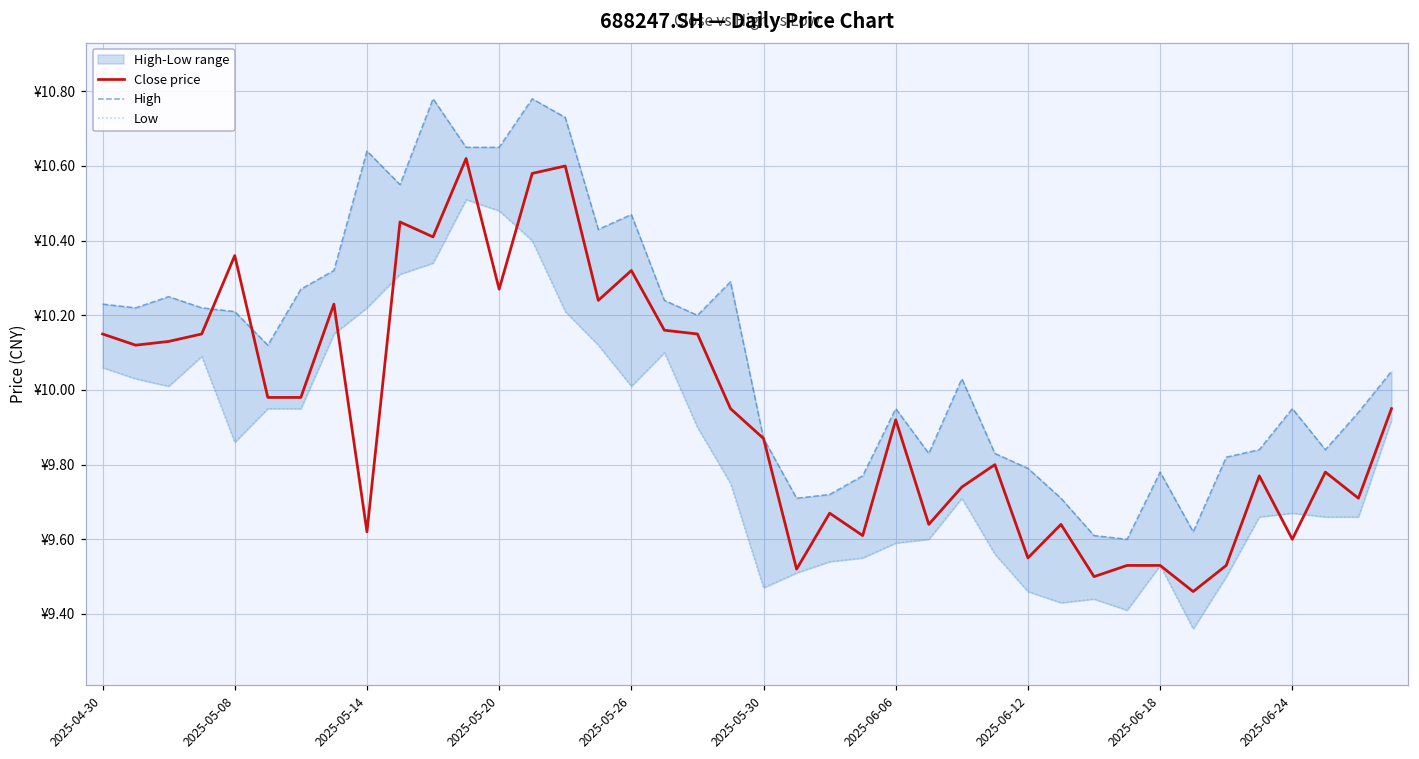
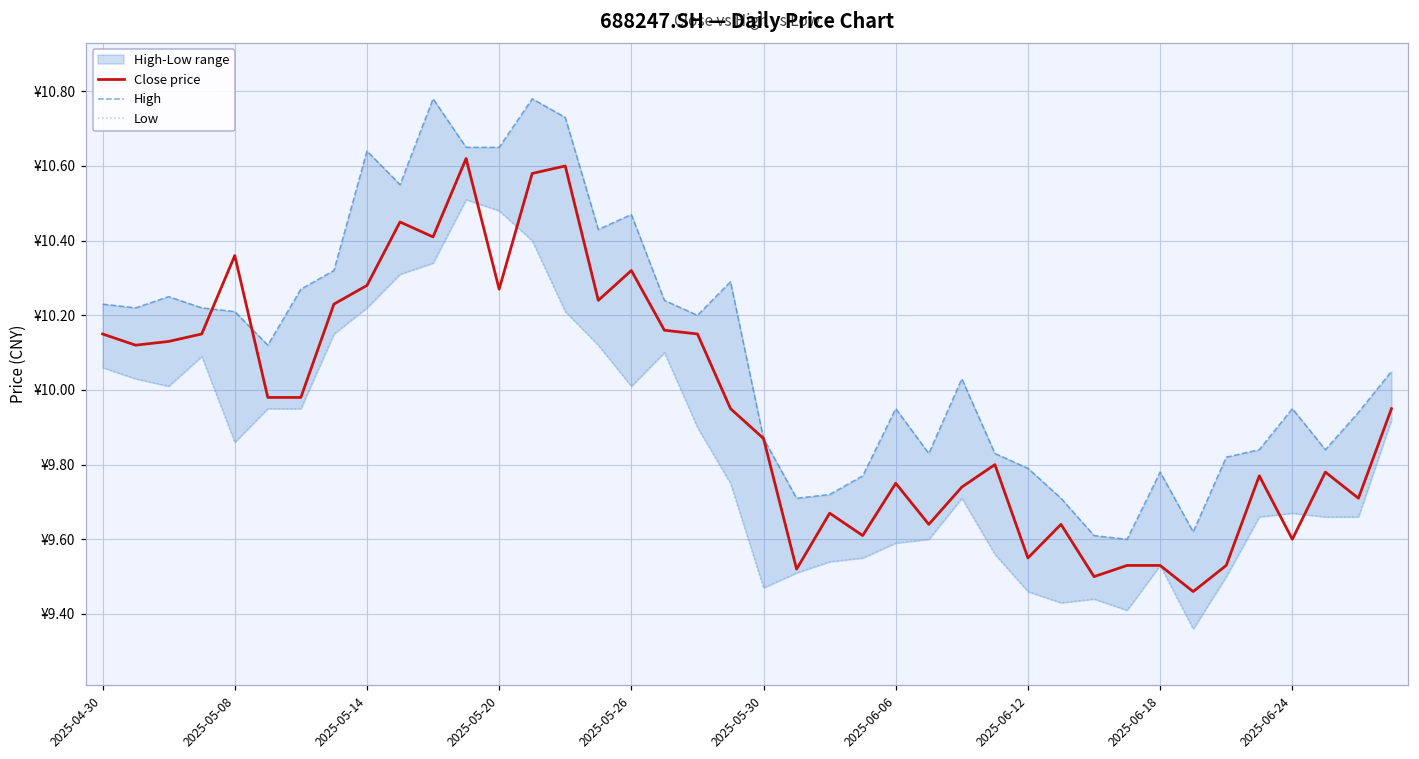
Close price, 2025-05-14: ¥9.62 -> ¥10.28
Close price, 2025-06-06: ¥9.92 -> ¥9.75
